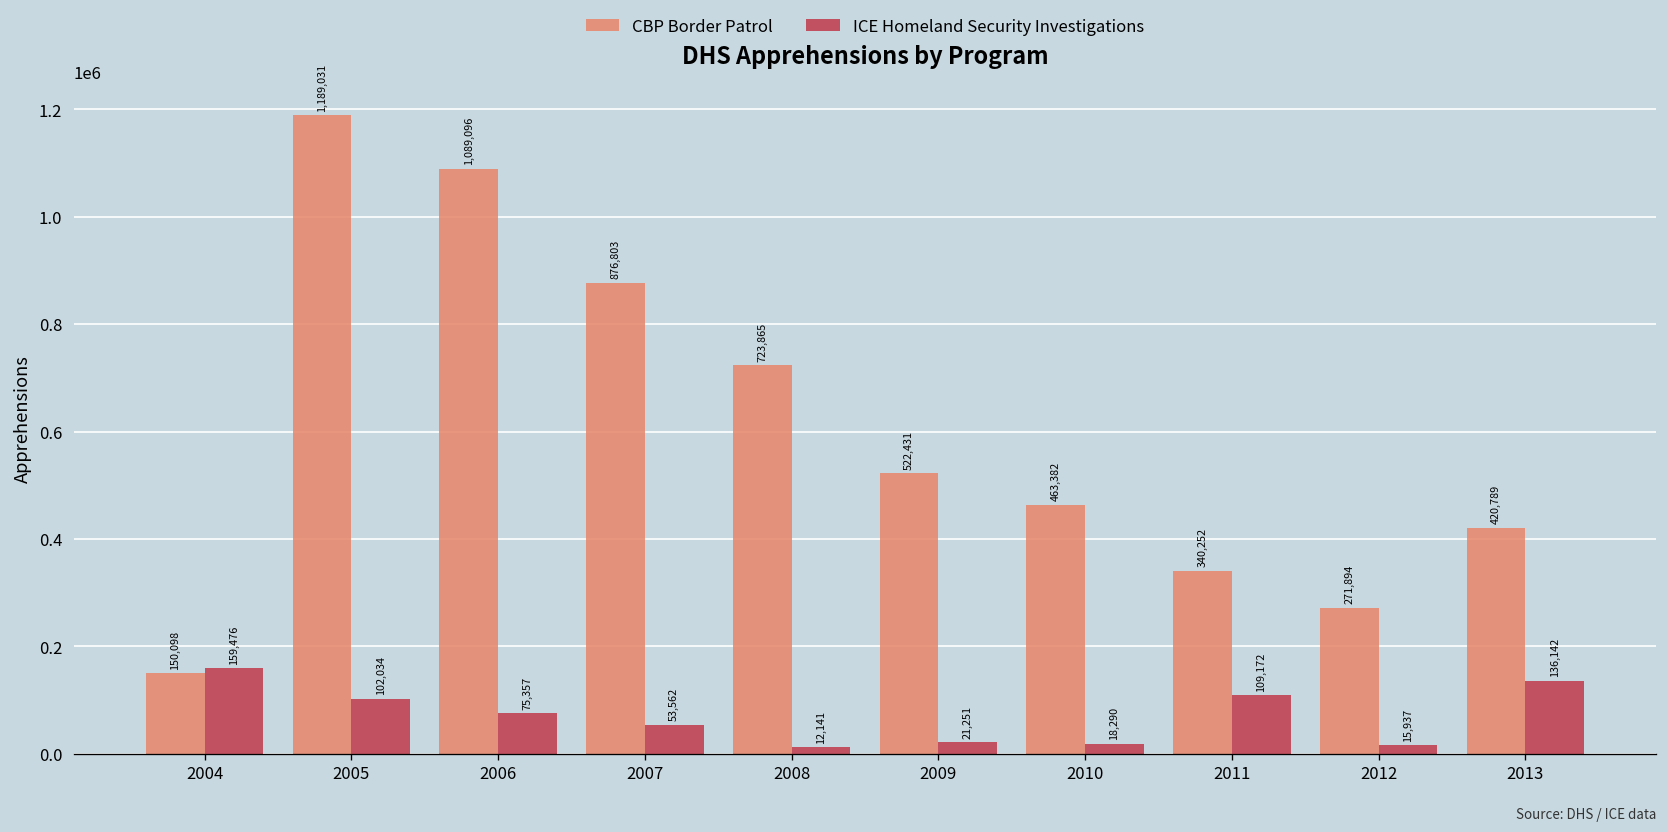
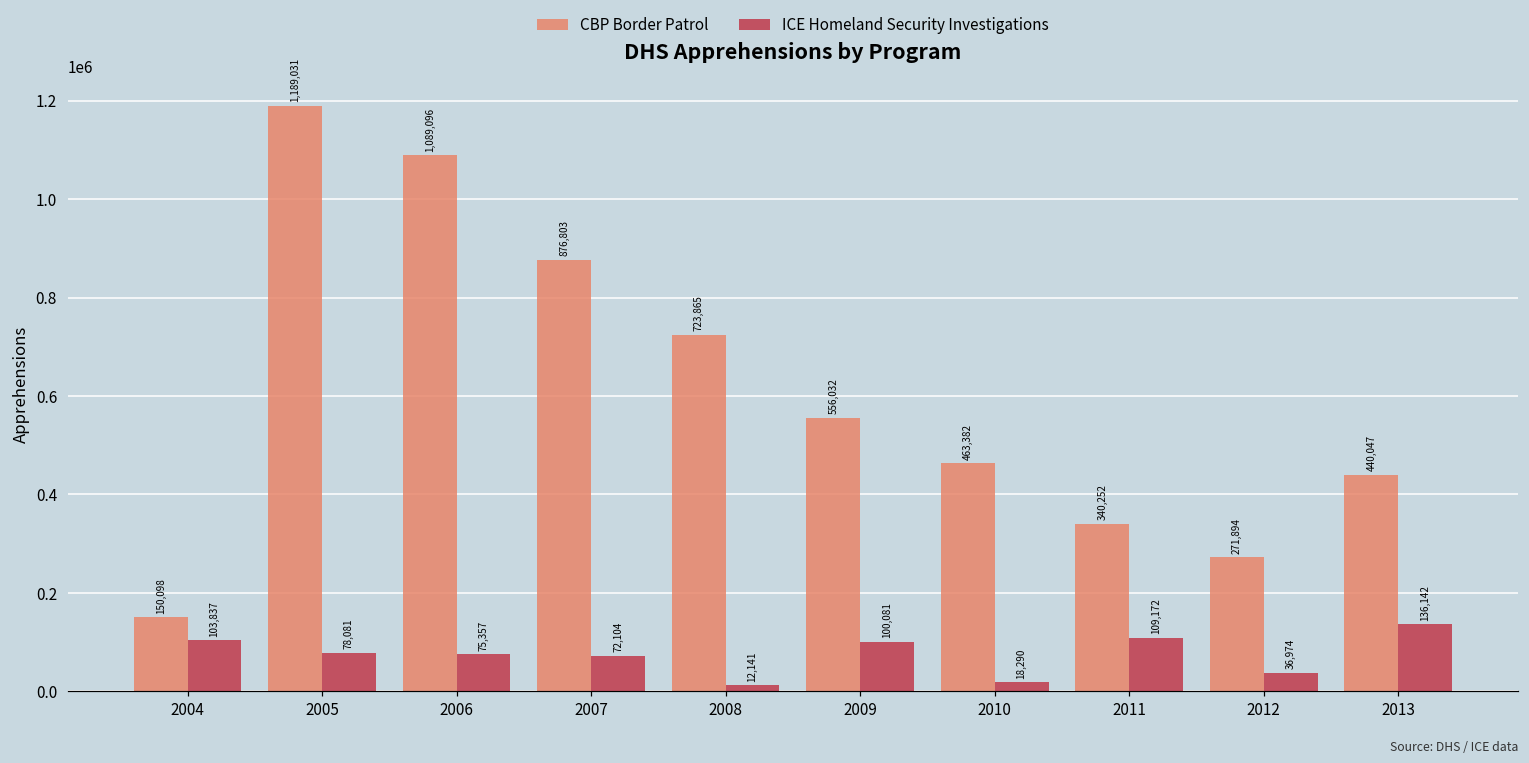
ICE Homeland Security Investigations, 2004: 159,476 -> 103,837
ICE Homeland Security Investigations, 2005: 102,034 -> 78,081
ICE Homeland Security Investigations, 2007: 53,562 -> 72,104
CBP Border Patrol, 2009: 522,431 -> 556,032
ICE Homeland Security Investigations, 2009: 21,251 -> 100,081
ICE Homeland Security Investigations, 2012: 15,937 -> 36,974
CBP Border Patrol, 2013: 420,789 -> 440,047
